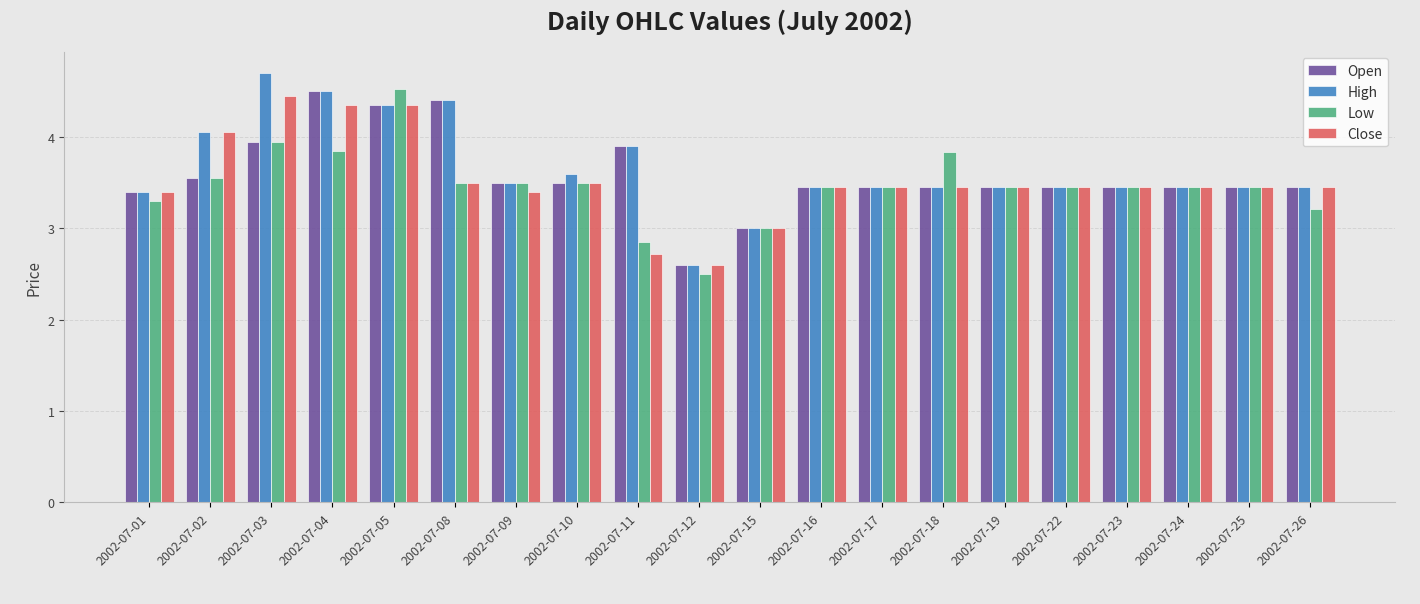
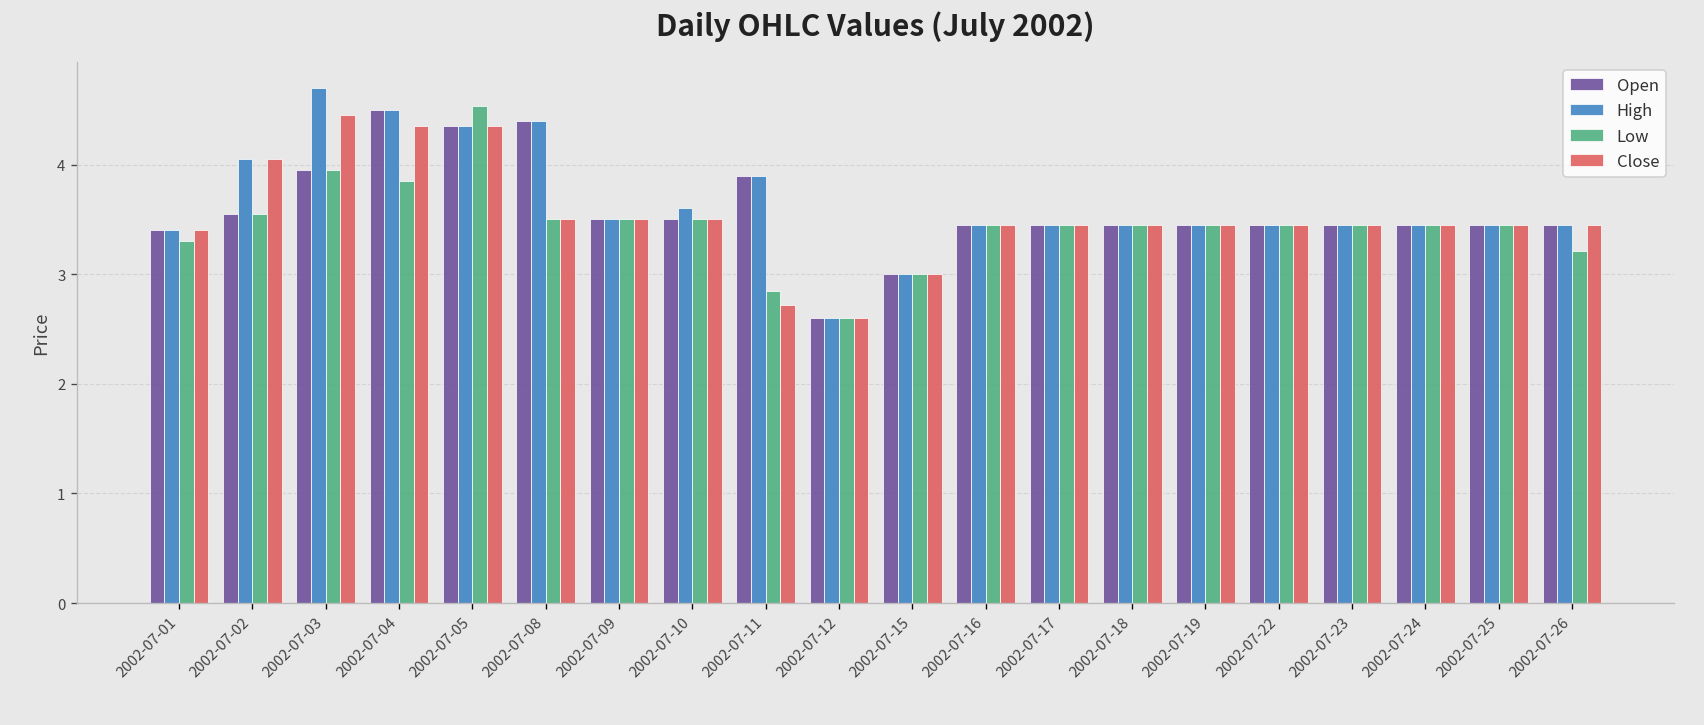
Close, 2002-07-09: 3.4 -> 3.5
Low, 2002-07-12: 2.5 -> 2.6
Low, 2002-07-18: 3.8 -> 3.5
